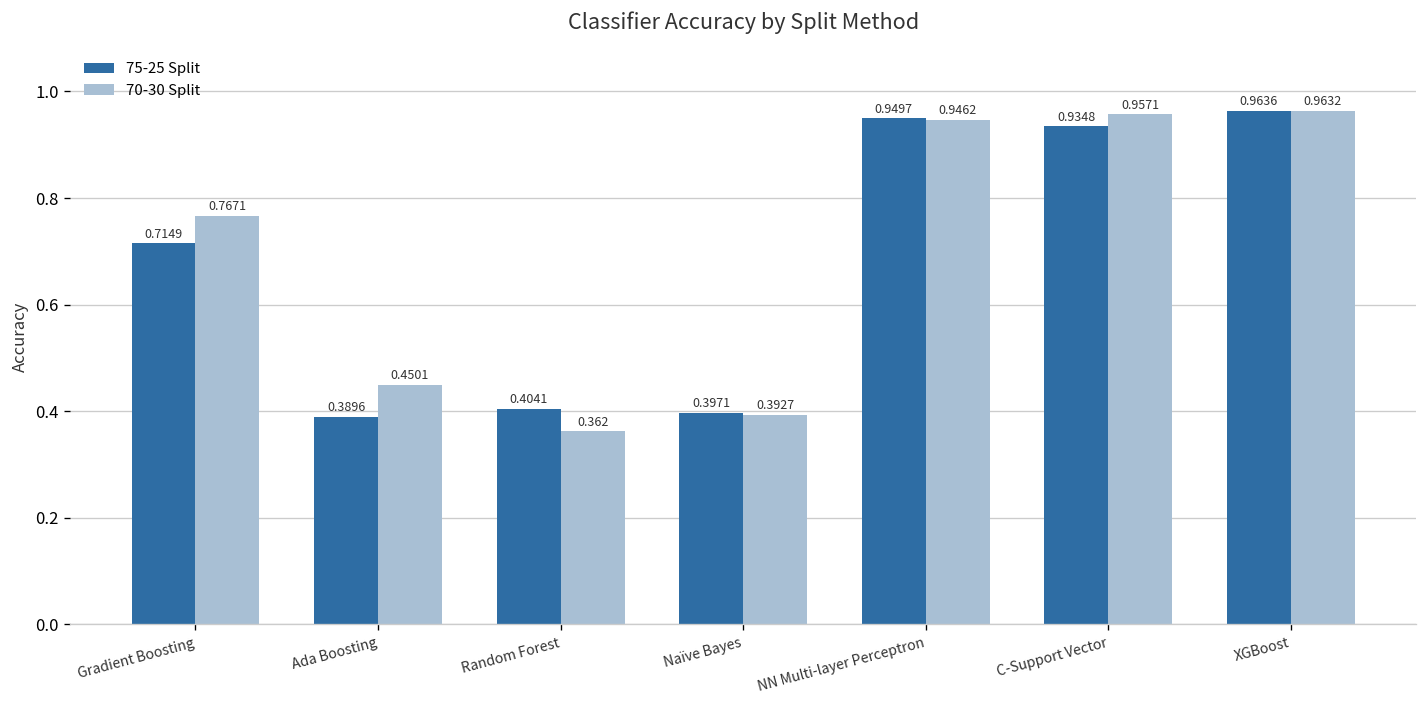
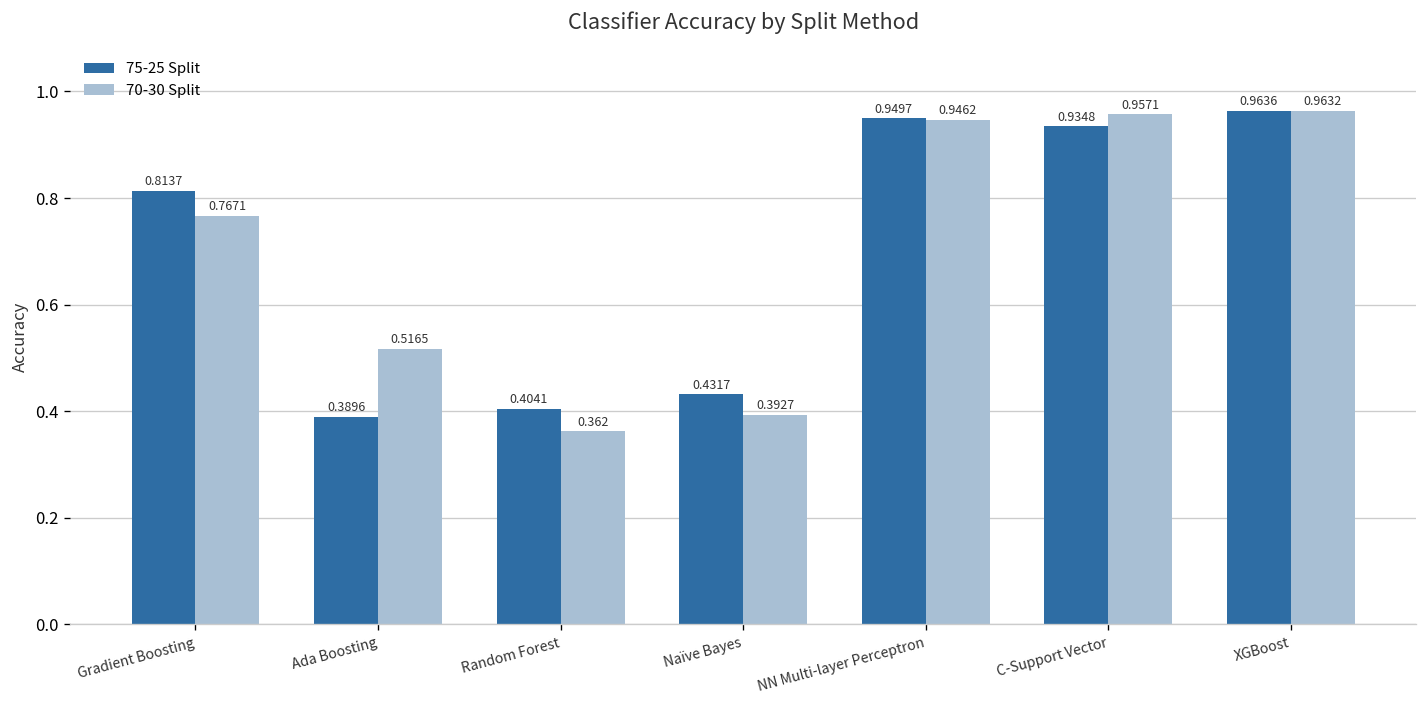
75-25 Split, Gradient Boosting: 0.7149 -> 0.8137
70-30 Split, Ada Boosting: 0.4501 -> 0.5165
75-25 Split, Naïve Bayes: 0.3971 -> 0.4317
